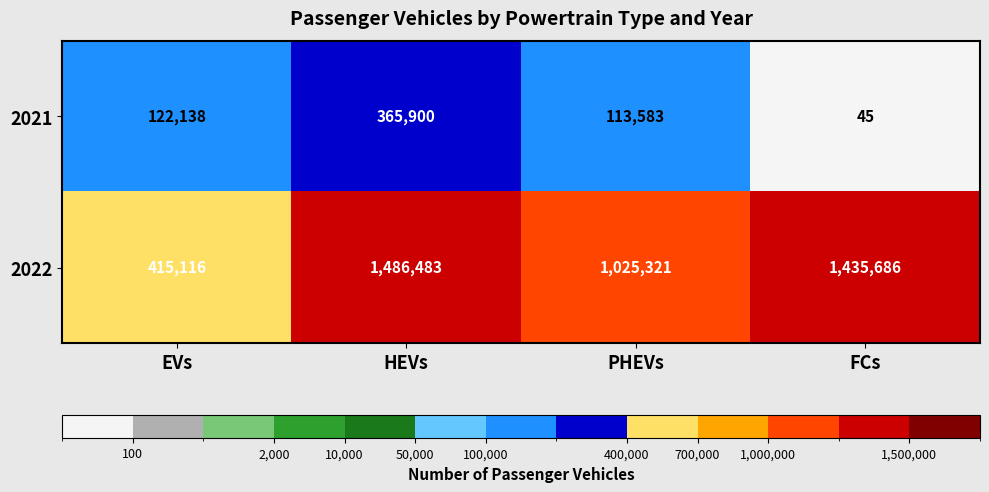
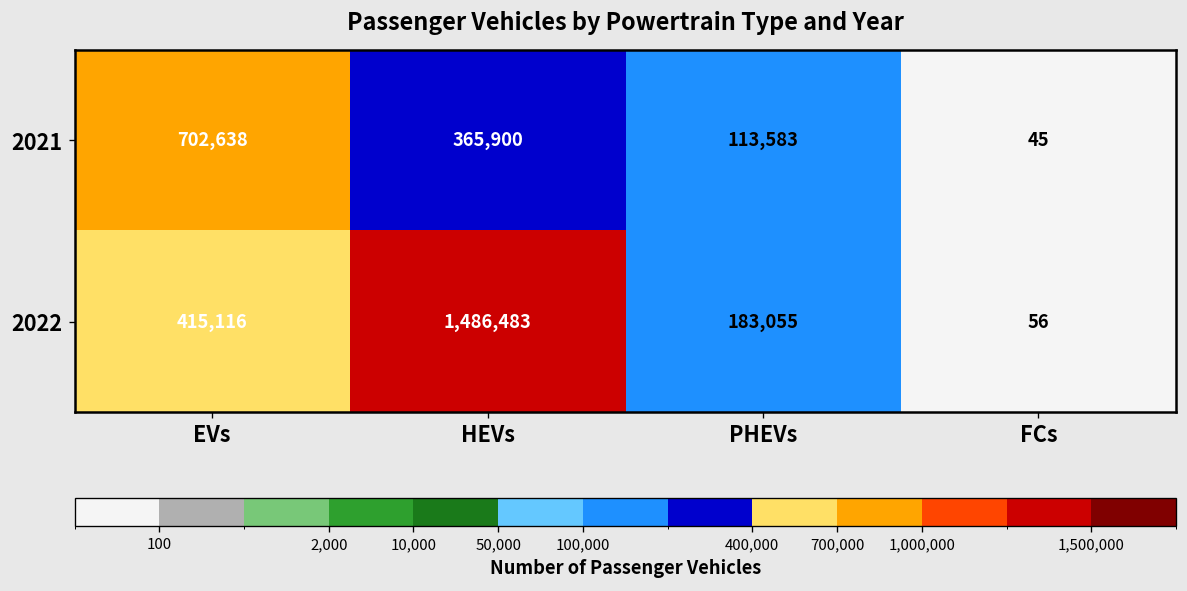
2021, EVs: 122,138 -> 702,638
2022, PHEVs: 1,025,321 -> 183,055
2022, FCs: 1,435,686 -> 56
